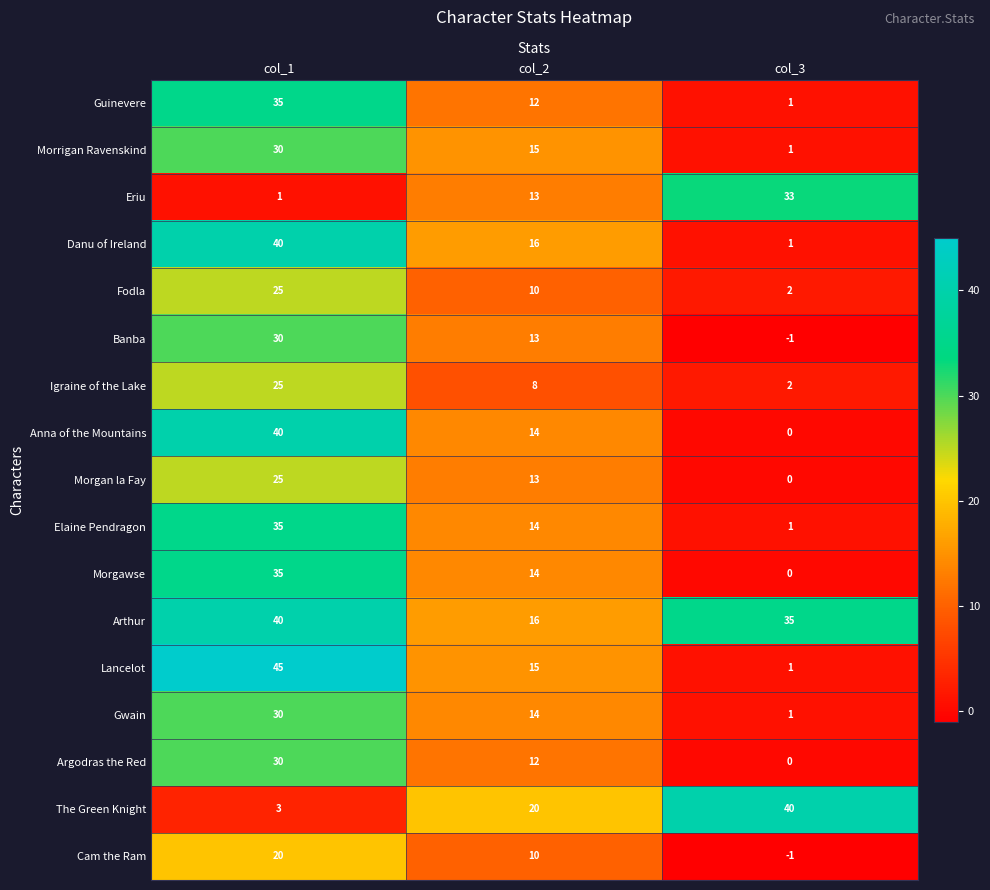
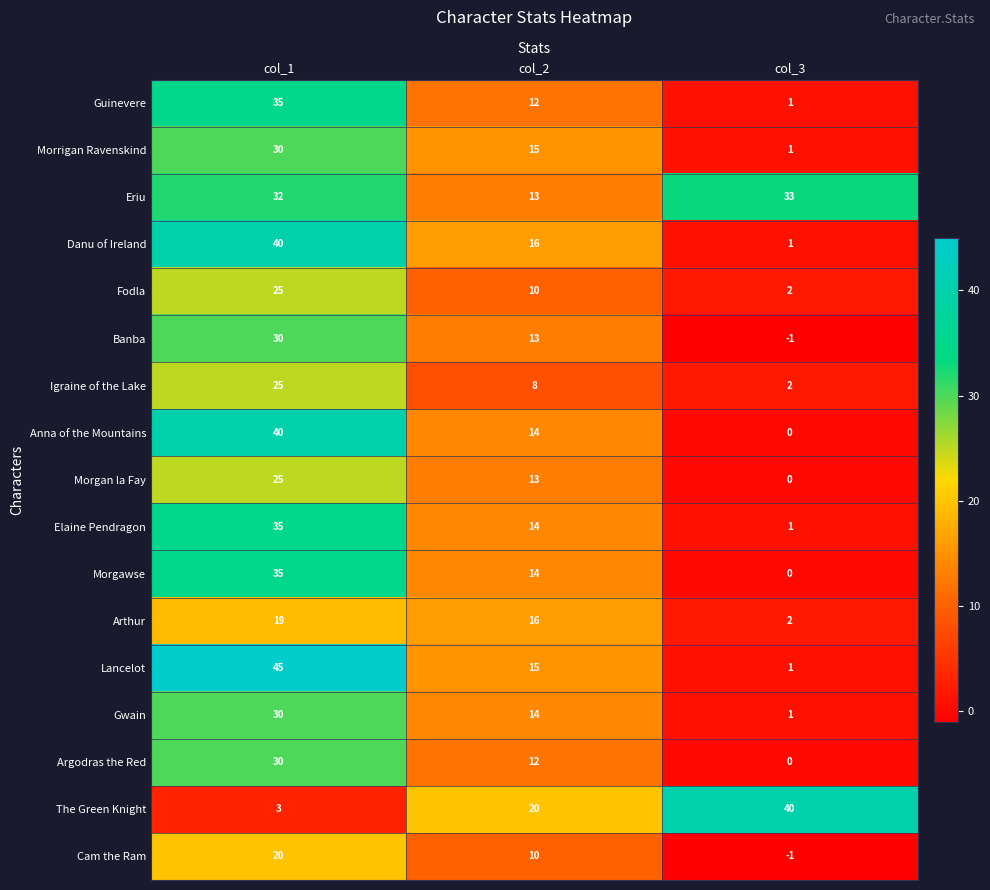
Eriu, col_1: 1 -> 32
Arthur, col_1: 40 -> 19
Arthur, col_3: 35 -> 2
